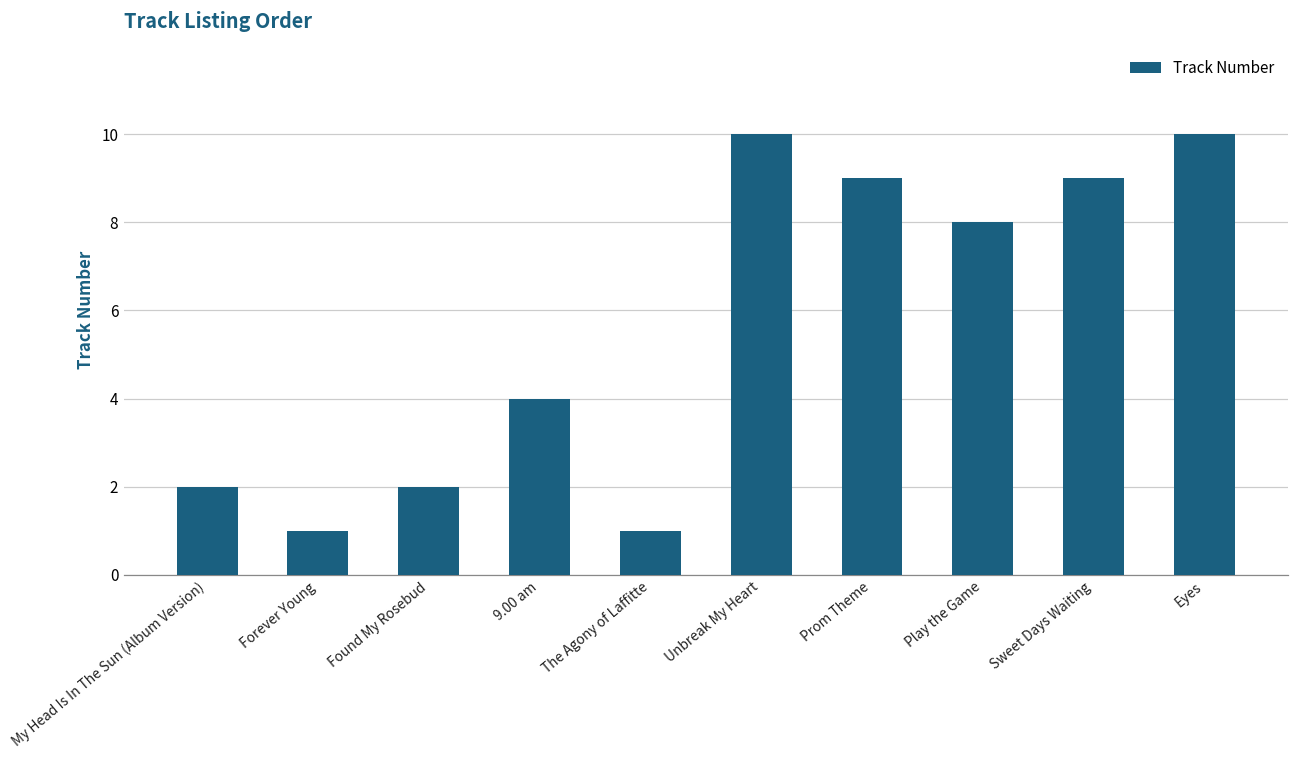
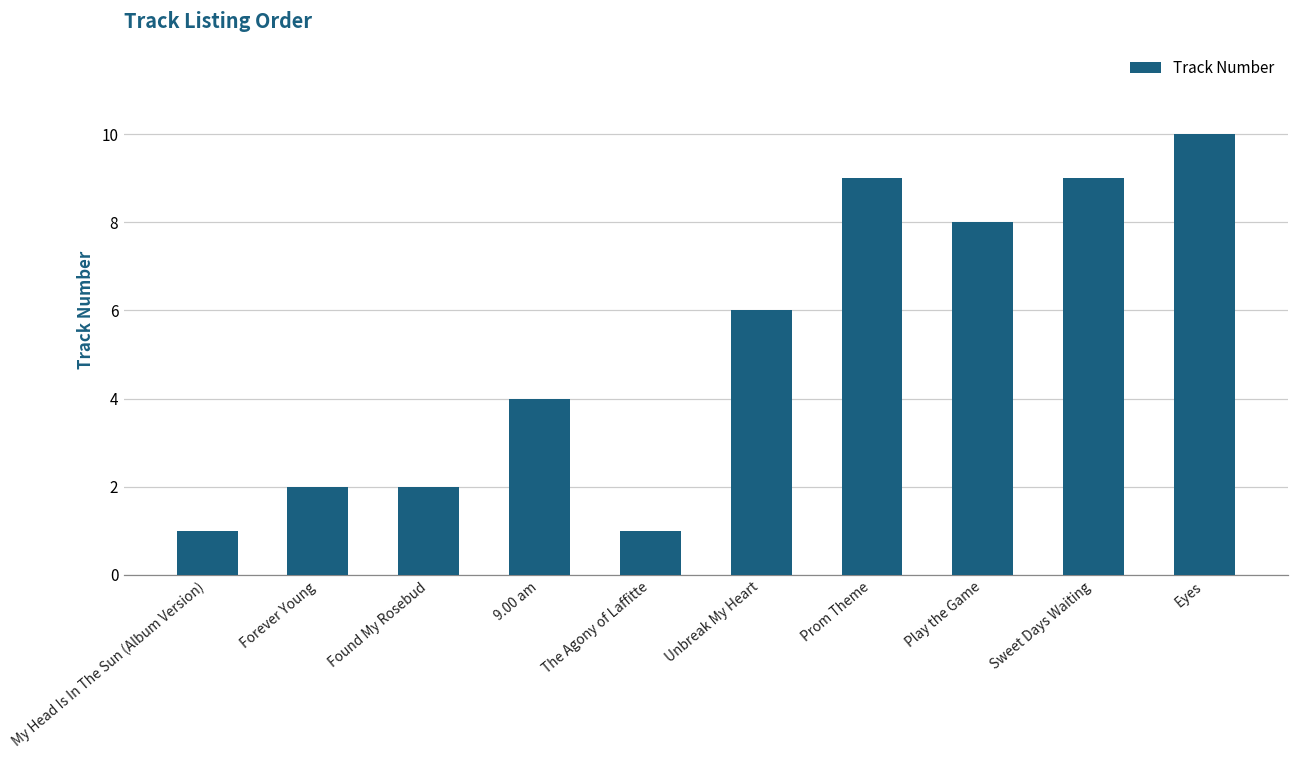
My Head Is In The Sun (Album Version): 2 -> 1
Forever Young: 1 -> 2
Unbreak My Heart: 10 -> 6
